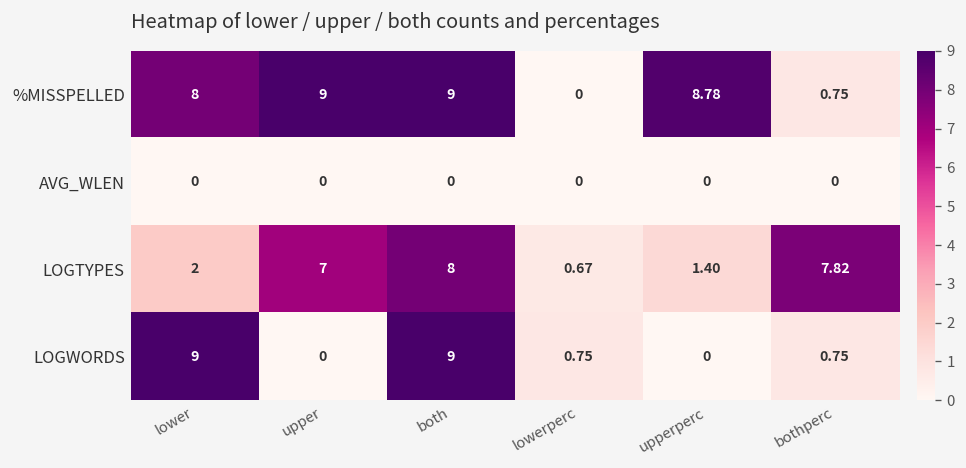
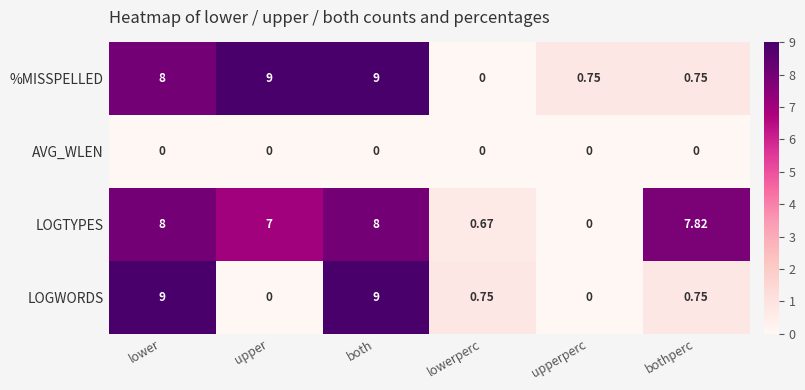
%MISSPELLED, upperperc: 8.78 -> 0.75
LOGTYPES, lower: 2 -> 8
LOGTYPES, upperperc: 1.40 -> 0
